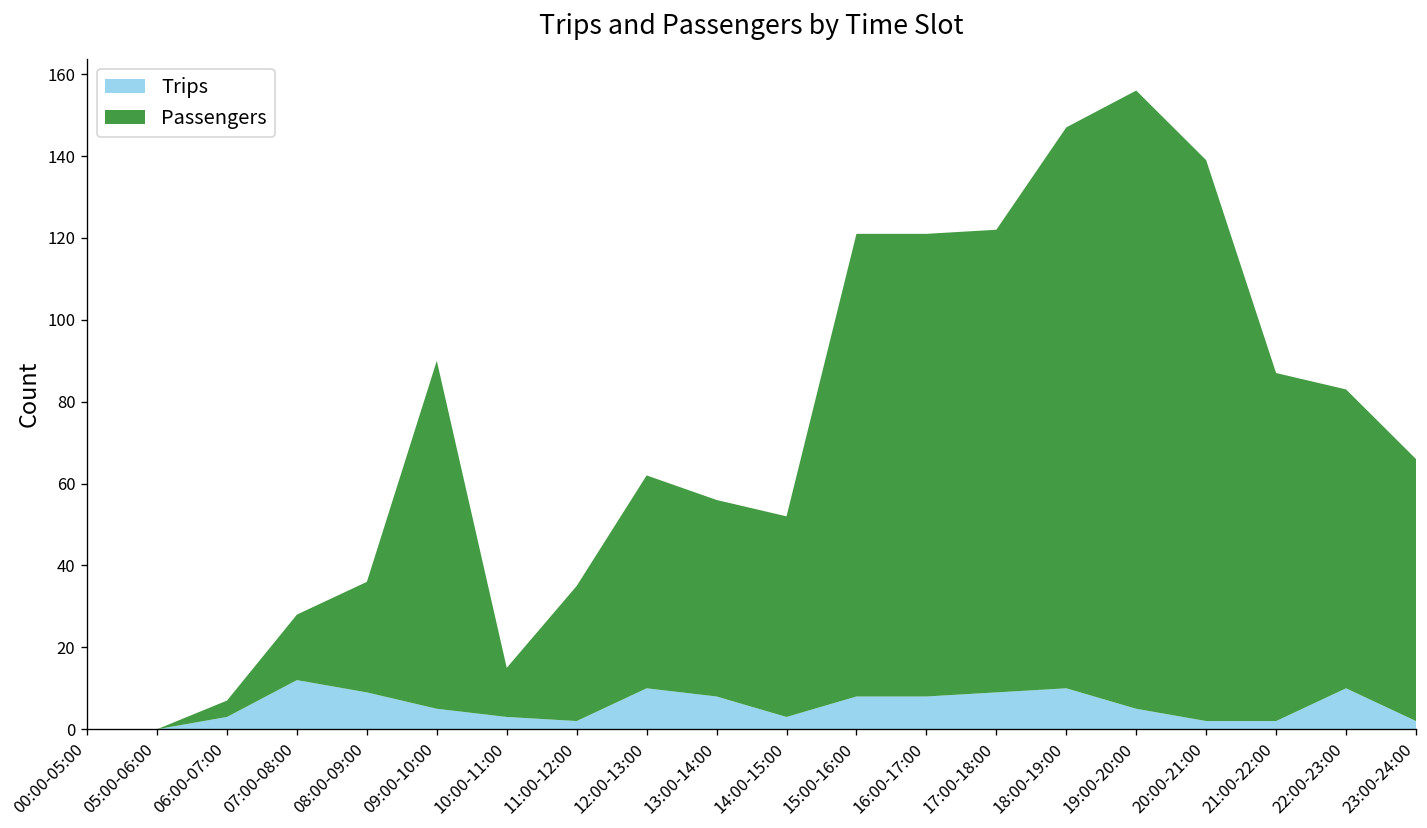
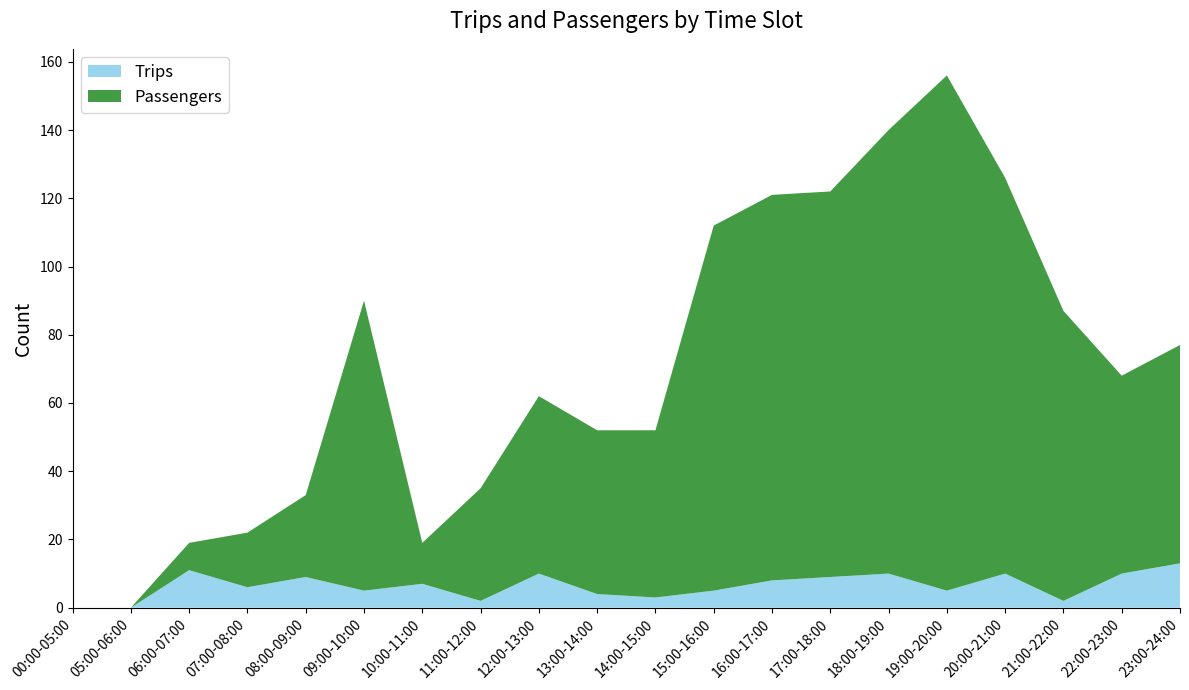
Trips, 06:00-07:00: 3 -> 11
Passengers, 06:00-07:00: 4 -> 8
Trips, 07:00-08:00: 12 -> 6
Passengers, 08:00-09:00: 27 -> 24
Trips, 10:00-11:00: 3 -> 7
Trips, 13:00-14:00: 8 -> 4
Trips, 15:00-16:00: 8 -> 5
Passengers, 15:00-16:00: 113 -> 107
Passengers, 18:00-19:00: 137 -> 130
Trips, 20:00-21:00: 2 -> 10
Passengers, 20:00-21:00: 137 -> 116
Passengers, 22:00-23:00: 73 -> 58
Trips, 23:00-24:00: 2 -> 13
